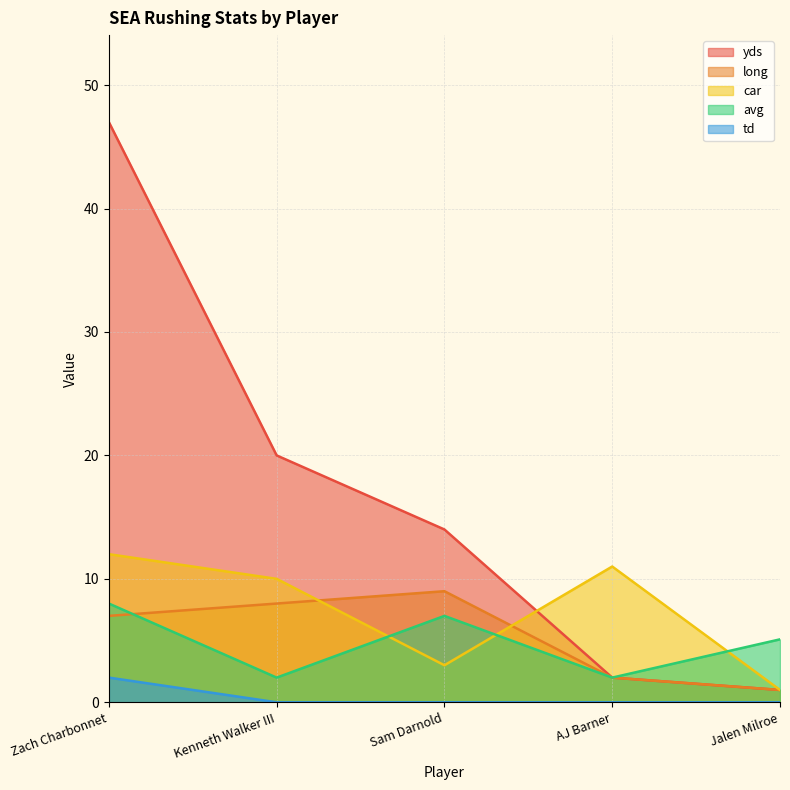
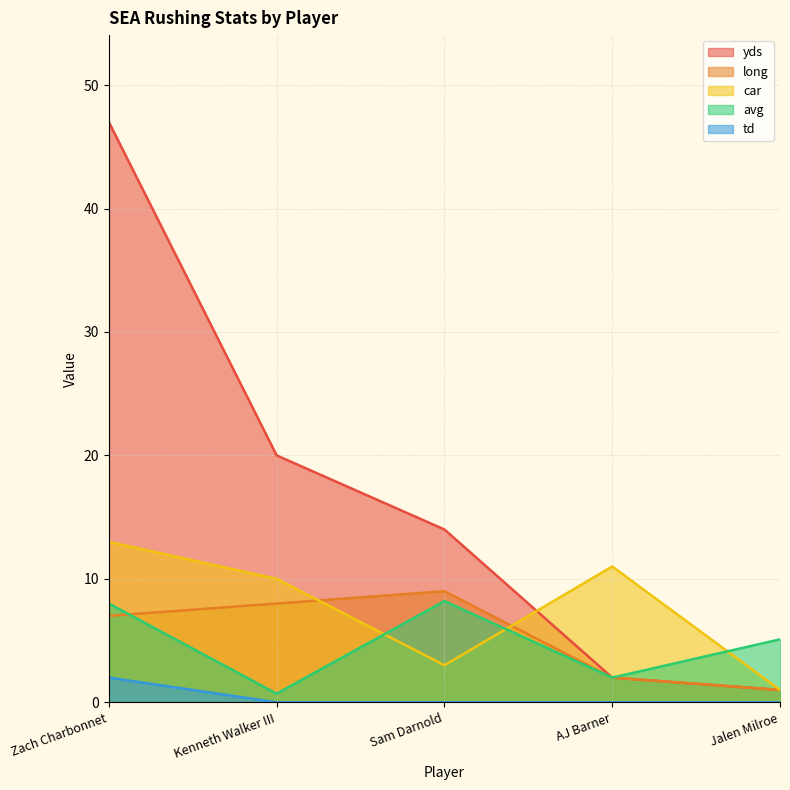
car, Zach Charbonnet: 12 -> 13
avg, Kenneth Walker III: 2.0 -> 0.7
avg, Sam Darnold: 7.0 -> 8.2
